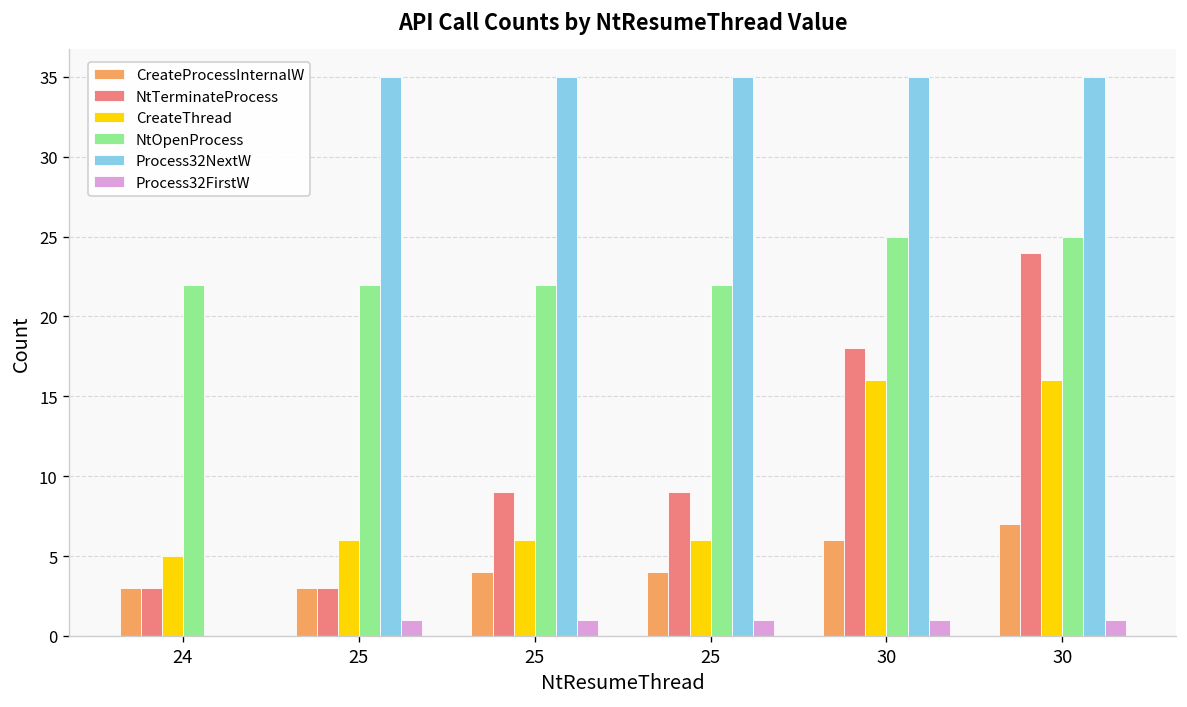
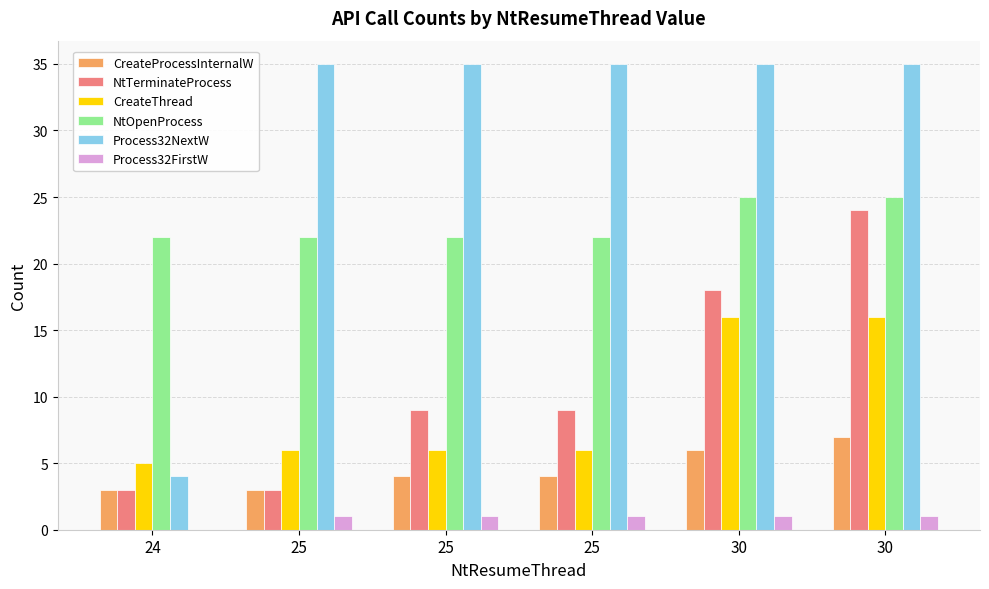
Process32NextW, 24: 0 -> 4
